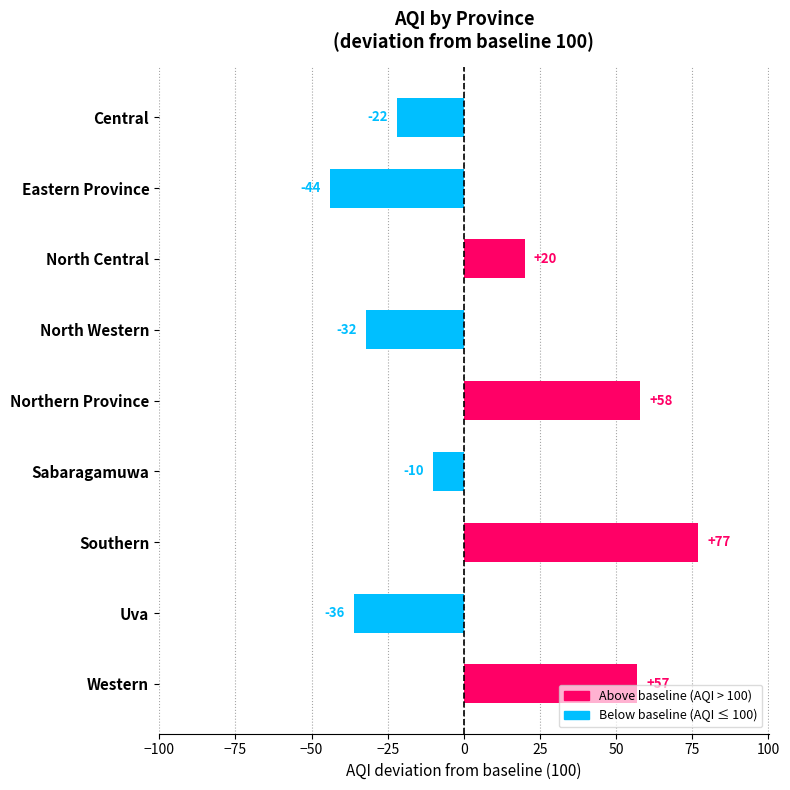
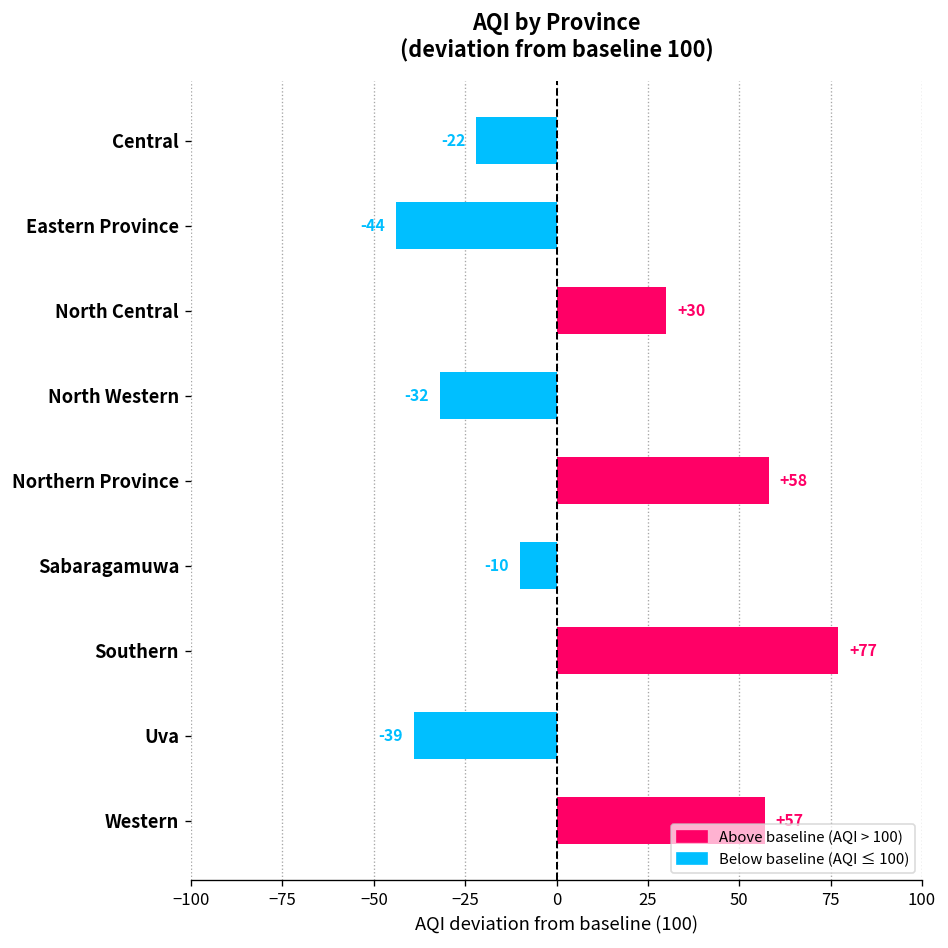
North Central: +20 -> +30
Uva: -36 -> -39
